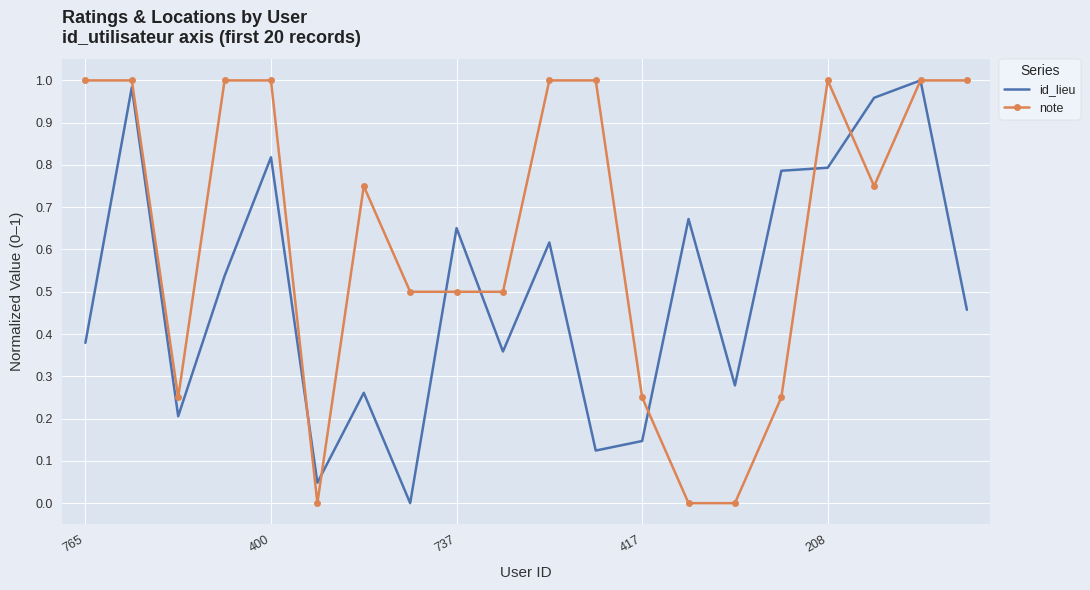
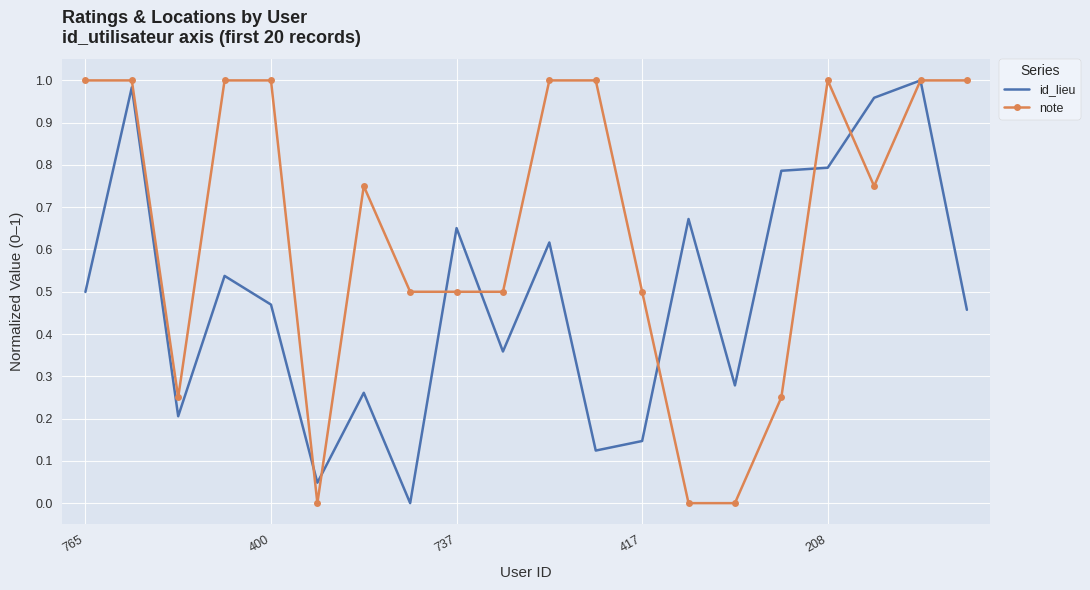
id_lieu, 765: 0.38 -> 0.50
id_lieu, 400: 0.82 -> 0.47
note, 417: 0.25 -> 0.50
